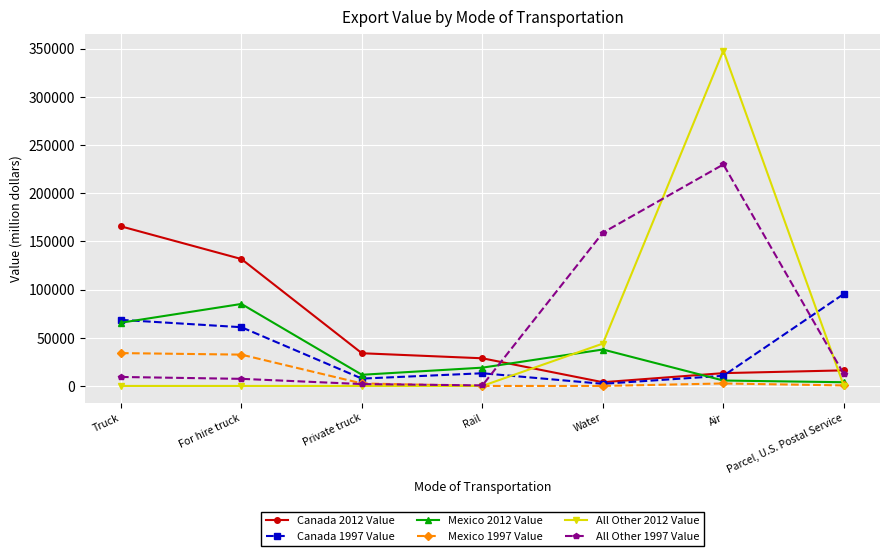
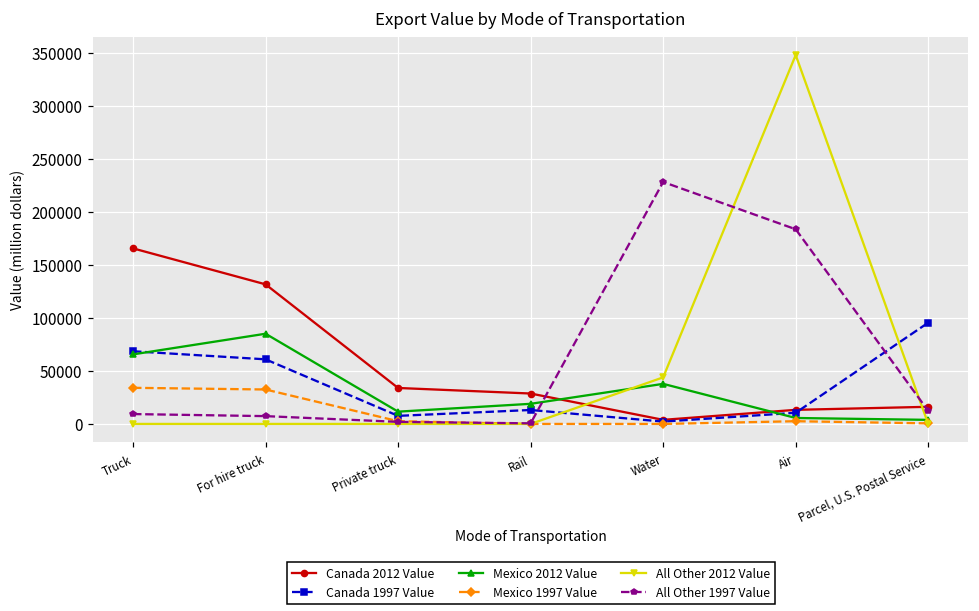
All Other 1997 Value, Water: 160000 -> 230000
All Other 1997 Value, Air: 230000 -> 180000
